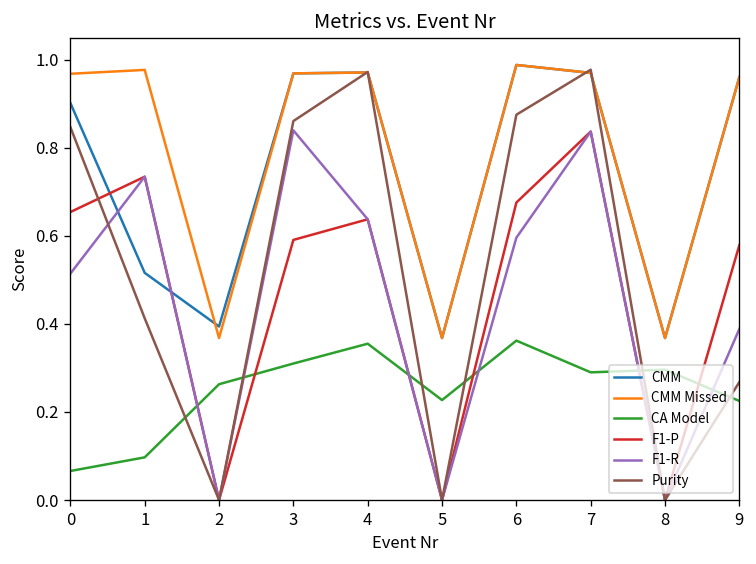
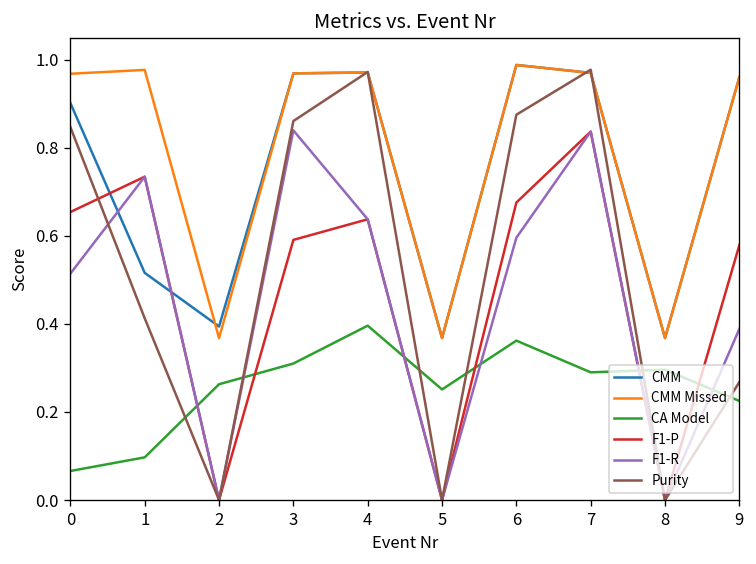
CA Model, 4: 0.36 -> 0.40
CA Model, 5: 0.23 -> 0.25
